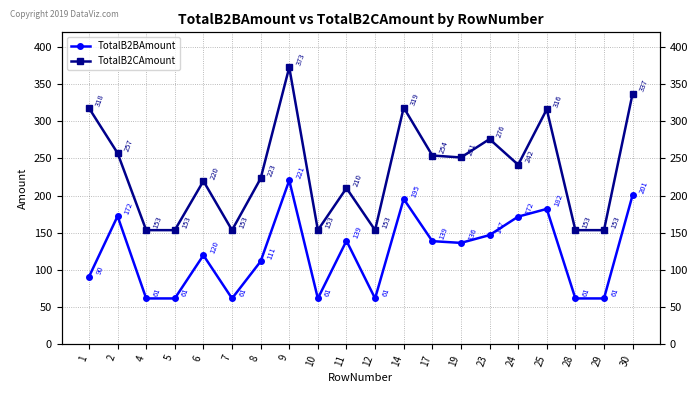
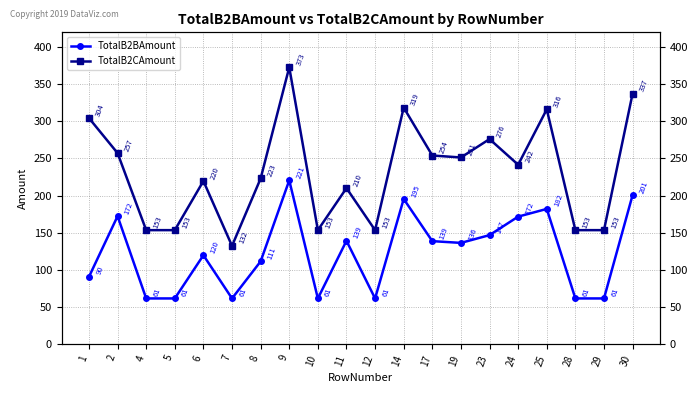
TotalB2CAmount, 1: 318 -> 304
TotalB2CAmount, 7: 153 -> 132
